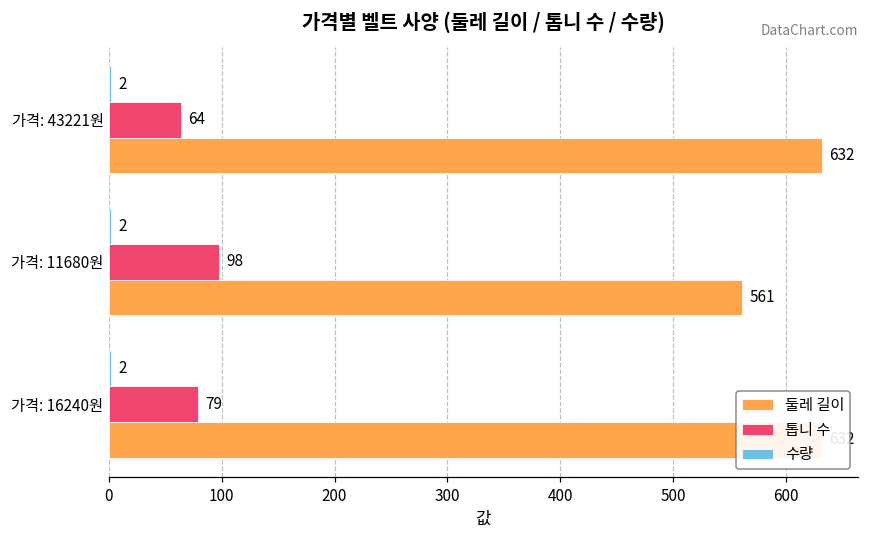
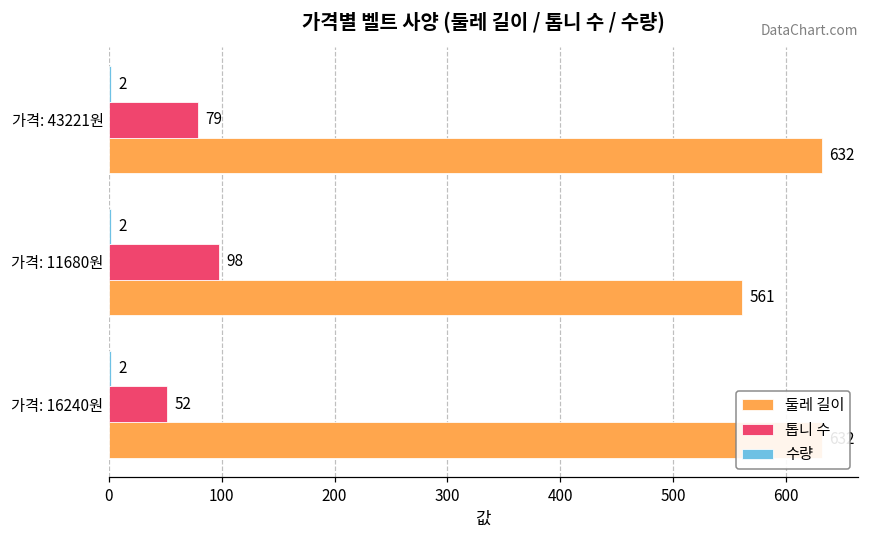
톱니 수, 가격: 43221원: 64 -> 79
톱니 수, 가격: 16240원: 79 -> 52
